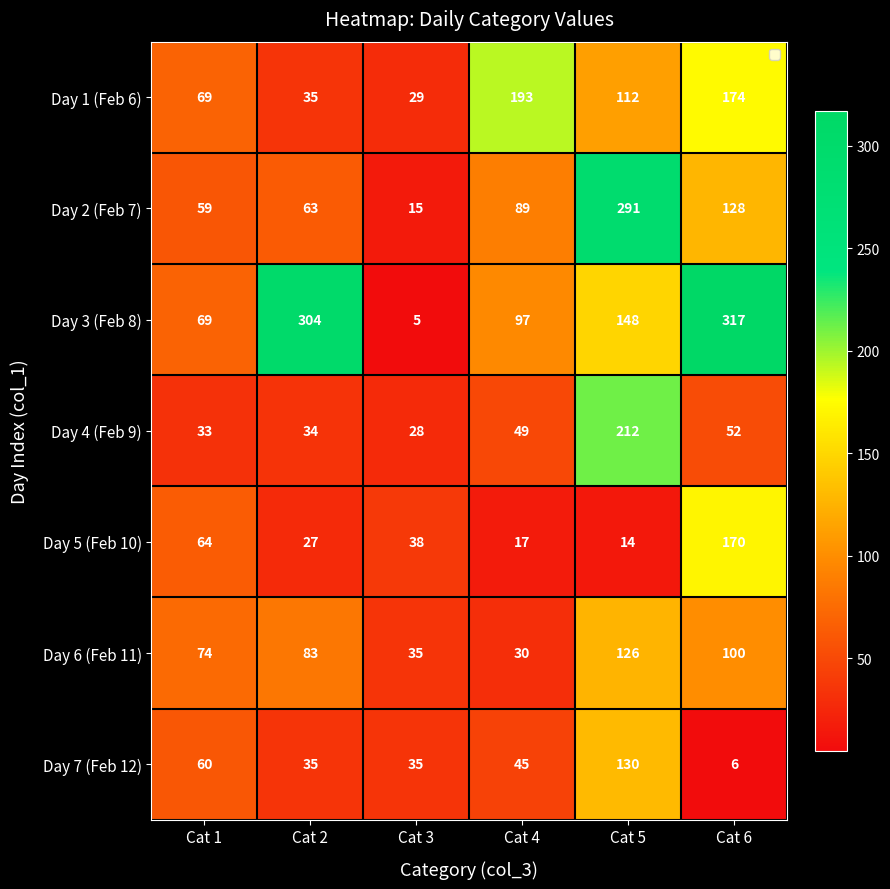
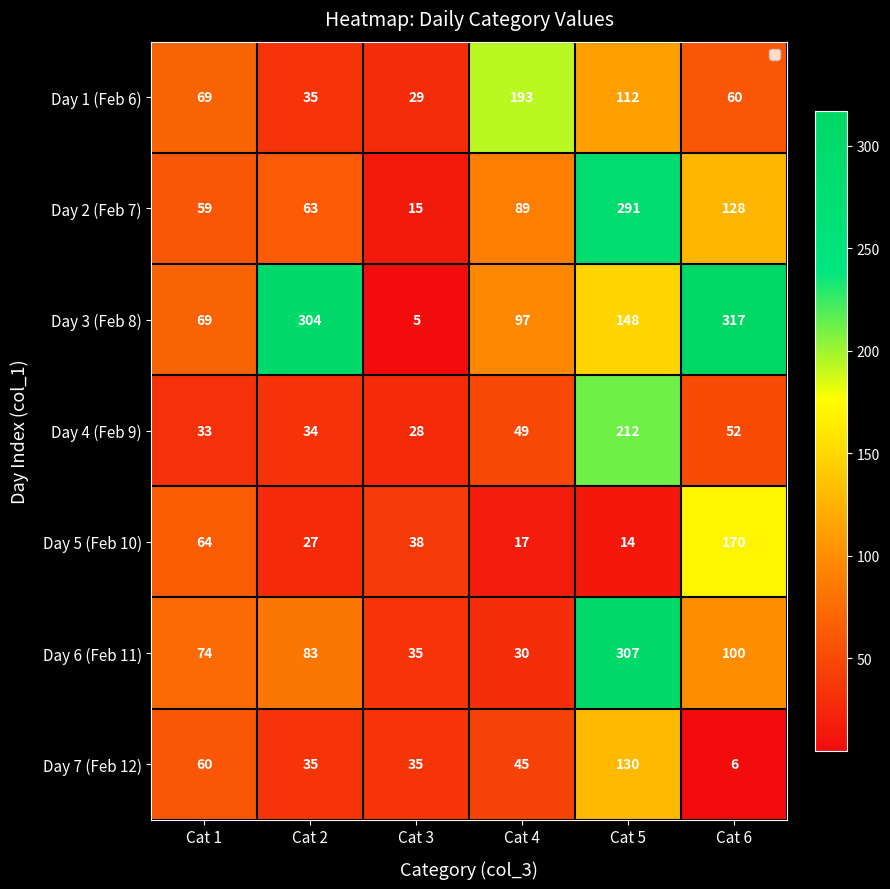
Day 1 (Feb 6), Cat 6: 174 -> 60
Day 6 (Feb 11), Cat 5: 126 -> 307
